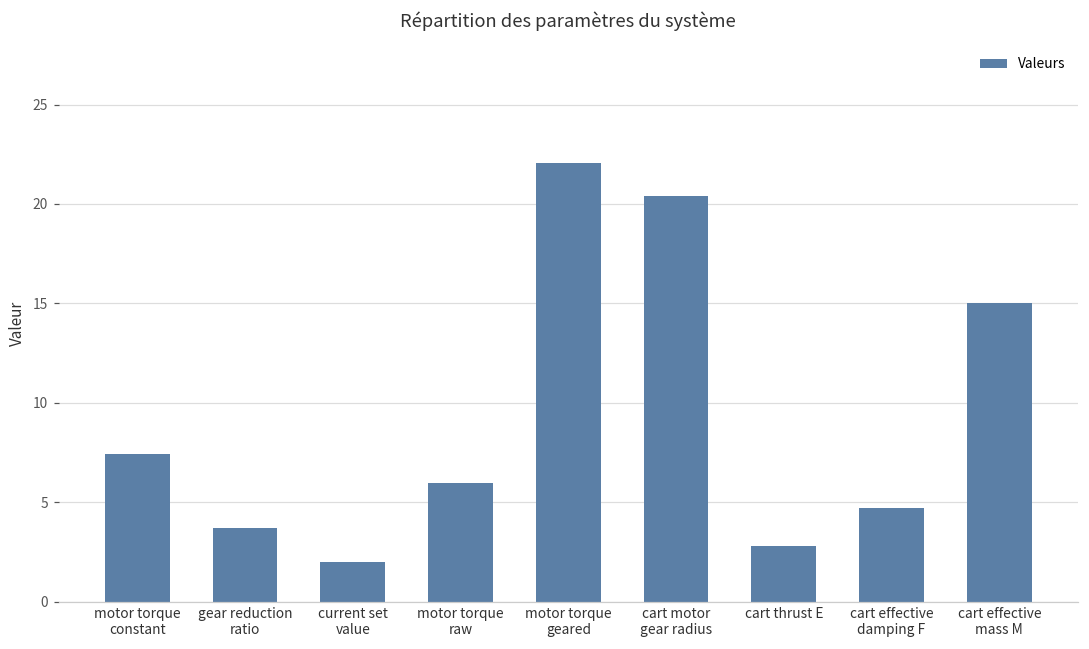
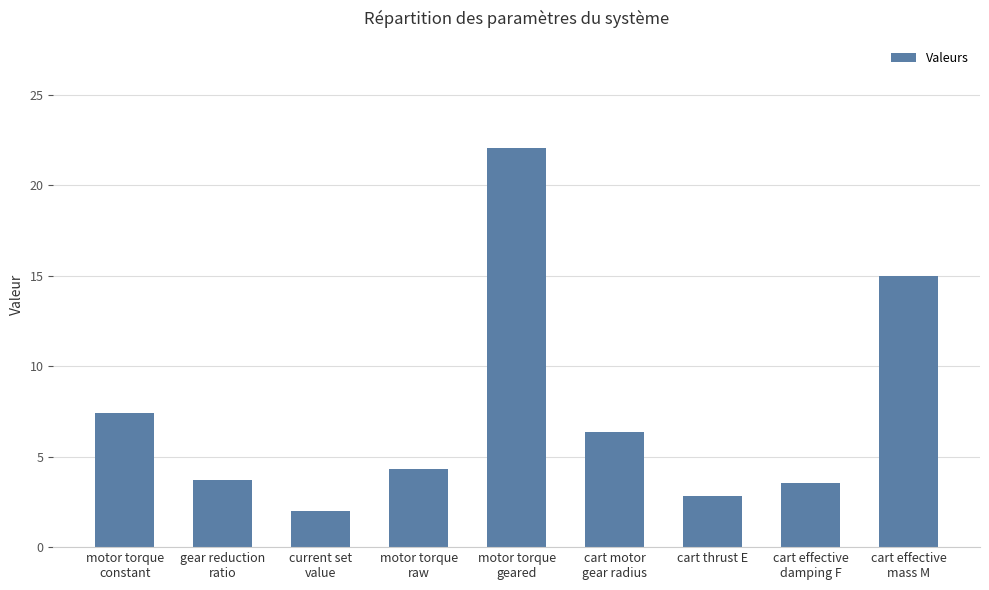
motor torque raw: 6.0 -> 4.3
cart motor gear radius: 20.4 -> 6.4
cart effective damping F: 4.7 -> 3.5
